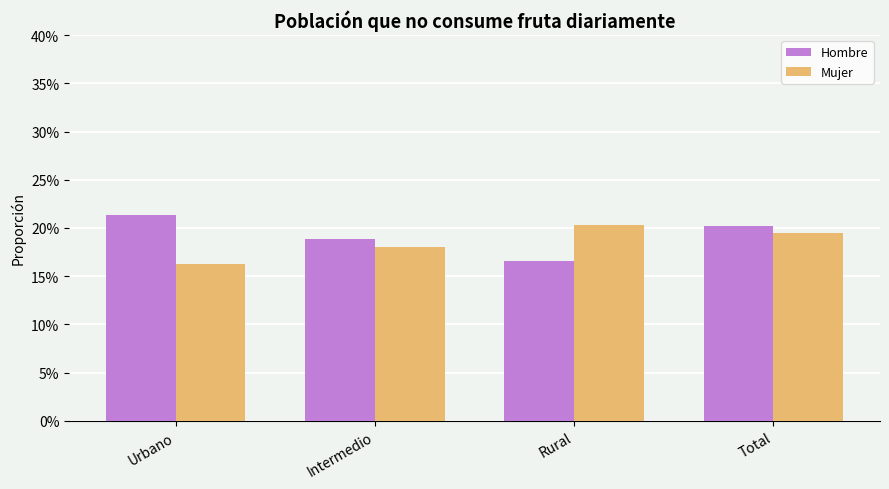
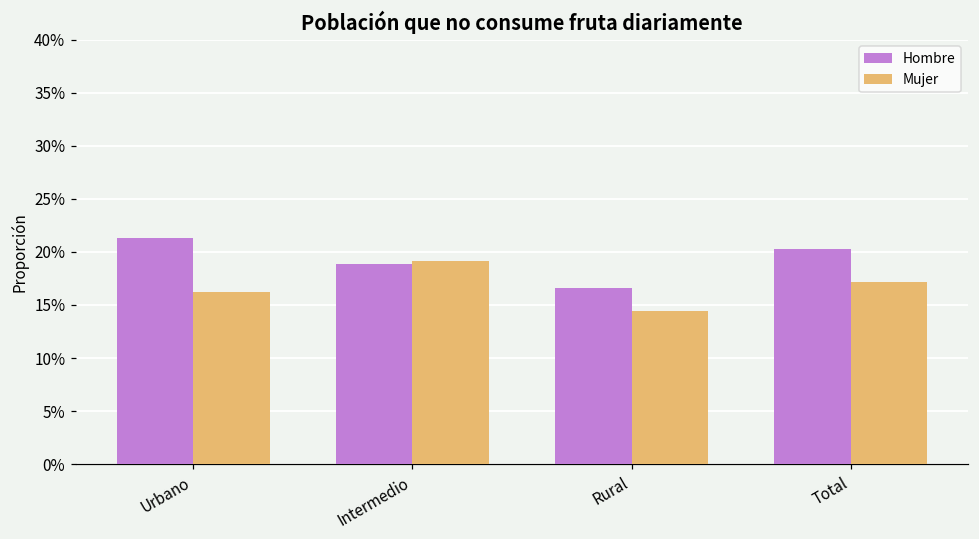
Mujer, Intermedio: 18% -> 19%
Mujer, Rural: 20% -> 14%
Mujer, Total: 19% -> 17%
